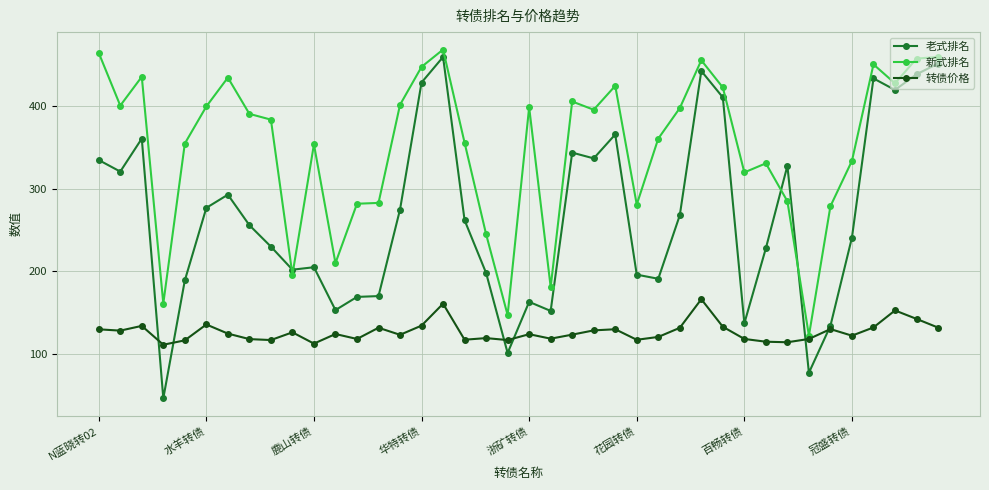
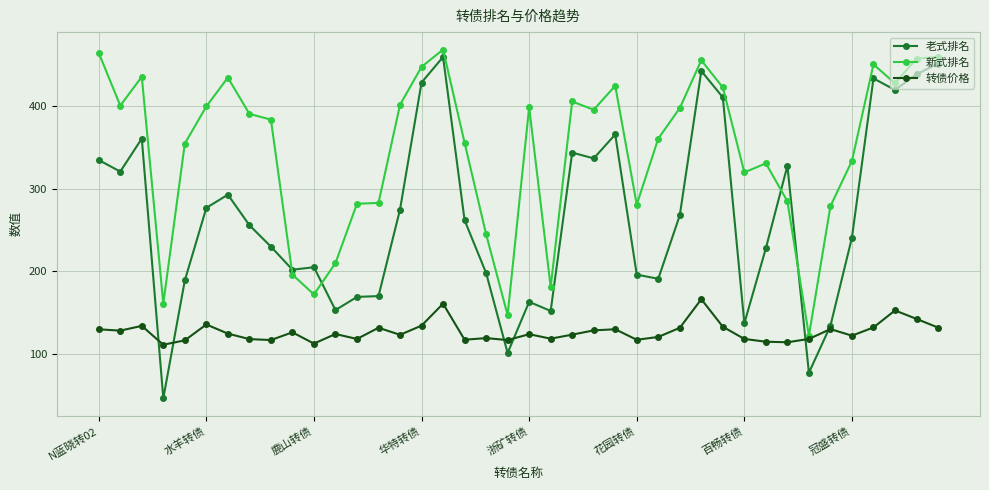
新式排名, 鹿山转债: 350 -> 170
